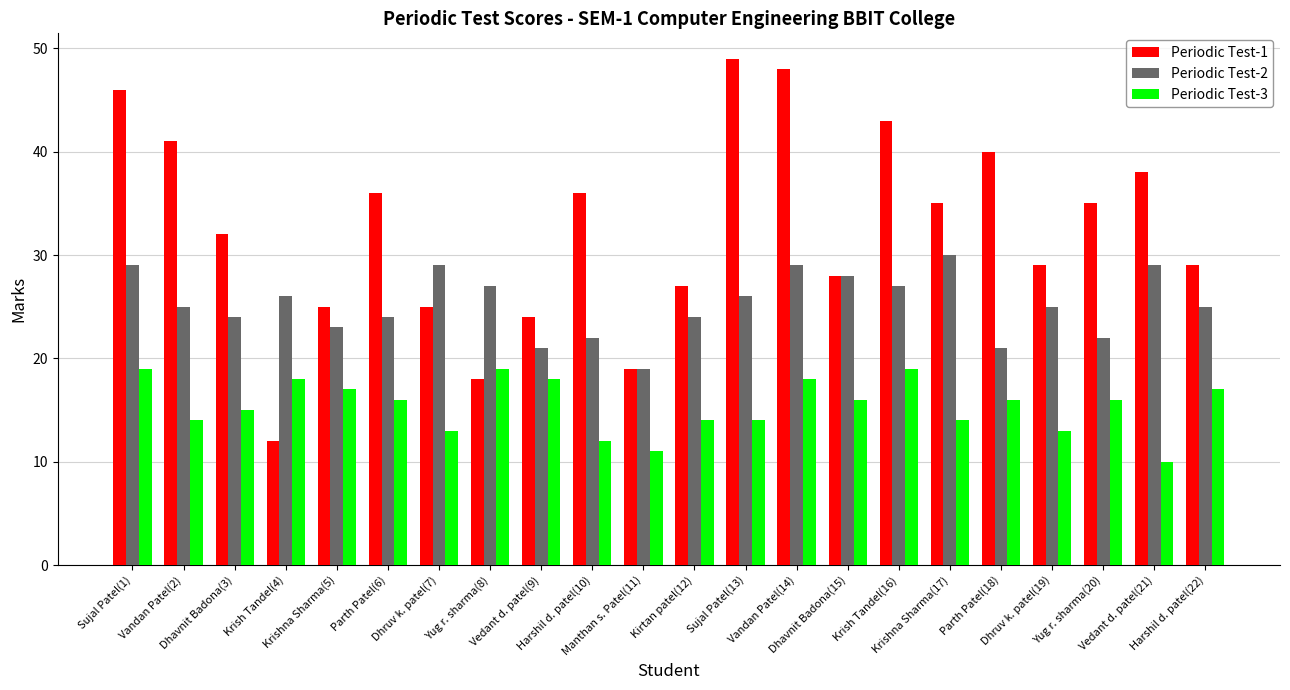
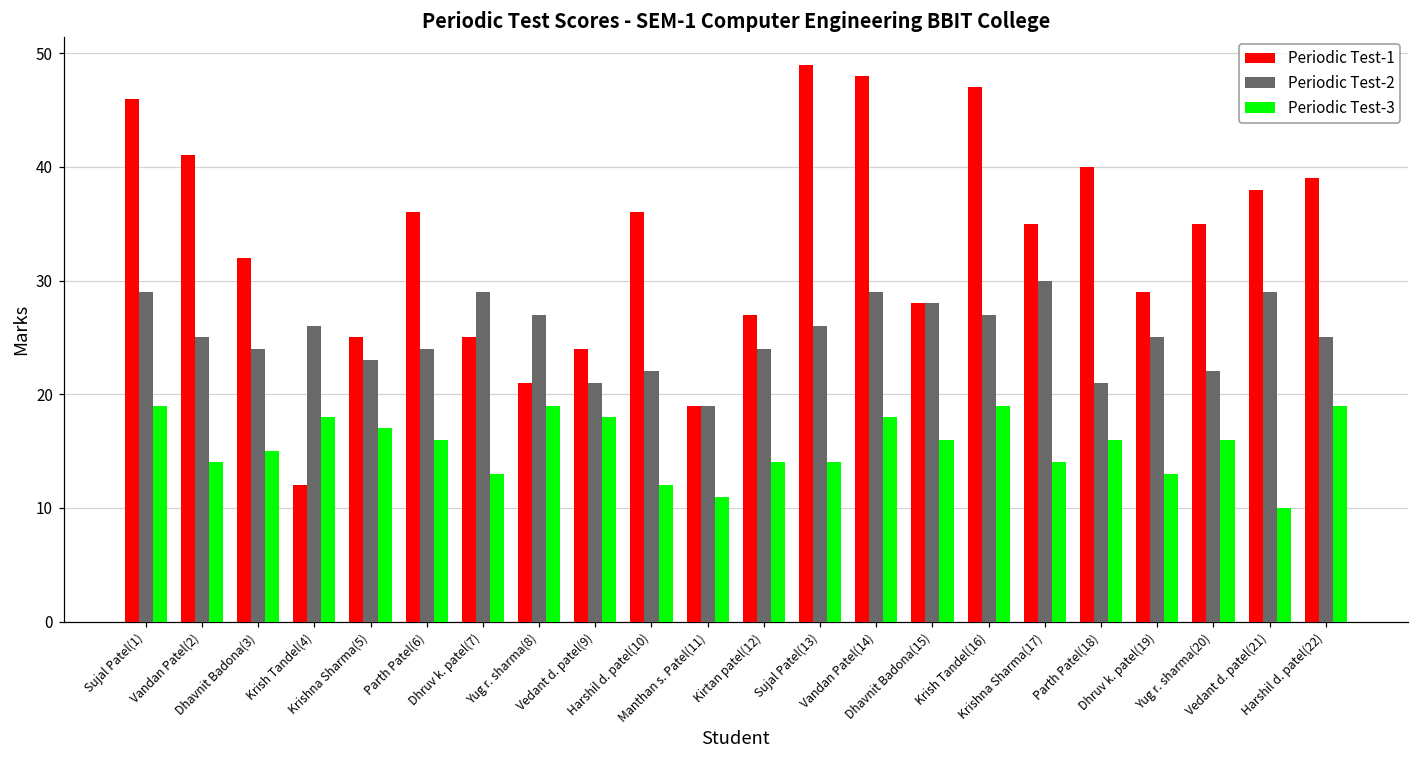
Periodic Test-1, Yug r. sharma(8): 18 -> 21
Periodic Test-1, Krish Tandel(16): 43 -> 47
Periodic Test-1, Harshil d. patel(22): 29 -> 39
Periodic Test-3, Harshil d. patel(22): 17 -> 19
